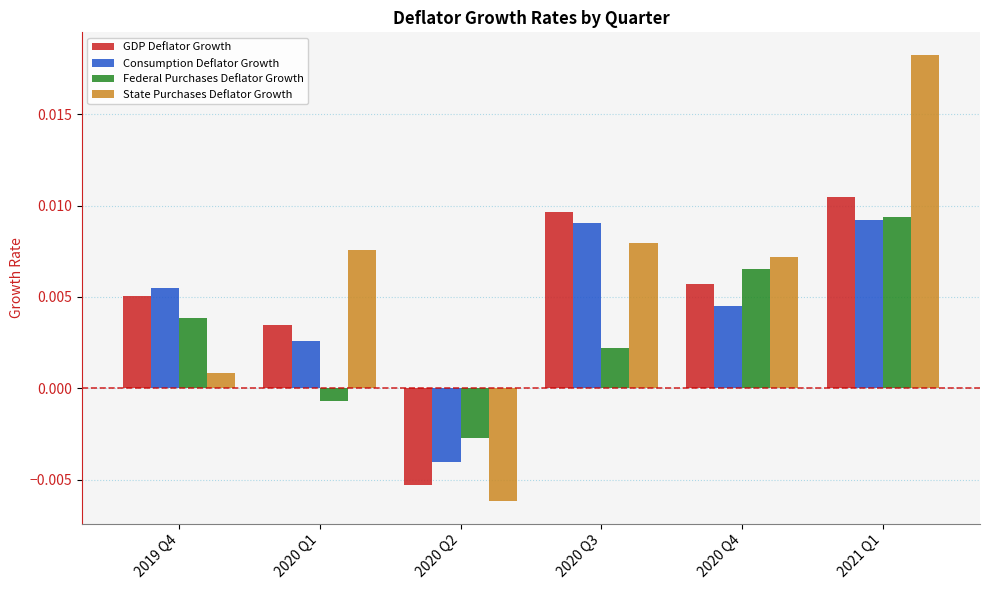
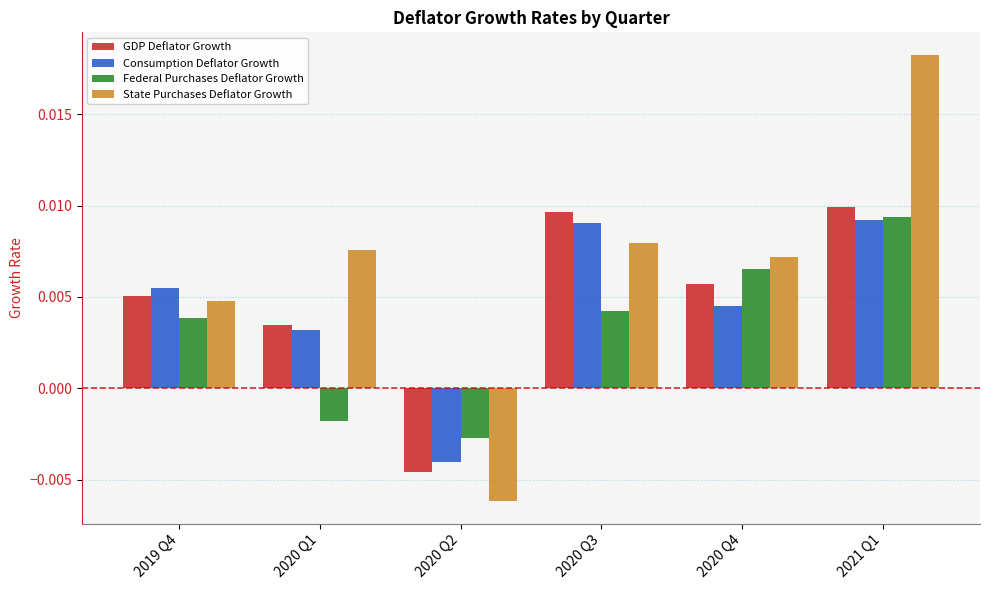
State Purchases Deflator Growth, 2019 Q4: 0.0008 -> 0.0048
Consumption Deflator Growth, 2020 Q1: 0.0026 -> 0.0032
Federal Purchases Deflator Growth, 2020 Q1: -0.0007 -> -0.0018
GDP Deflator Growth, 2020 Q2: -0.0053 -> -0.0046
Federal Purchases Deflator Growth, 2020 Q3: 0.0022 -> 0.0043
GDP Deflator Growth, 2021 Q1: 0.0105 -> 0.0099
